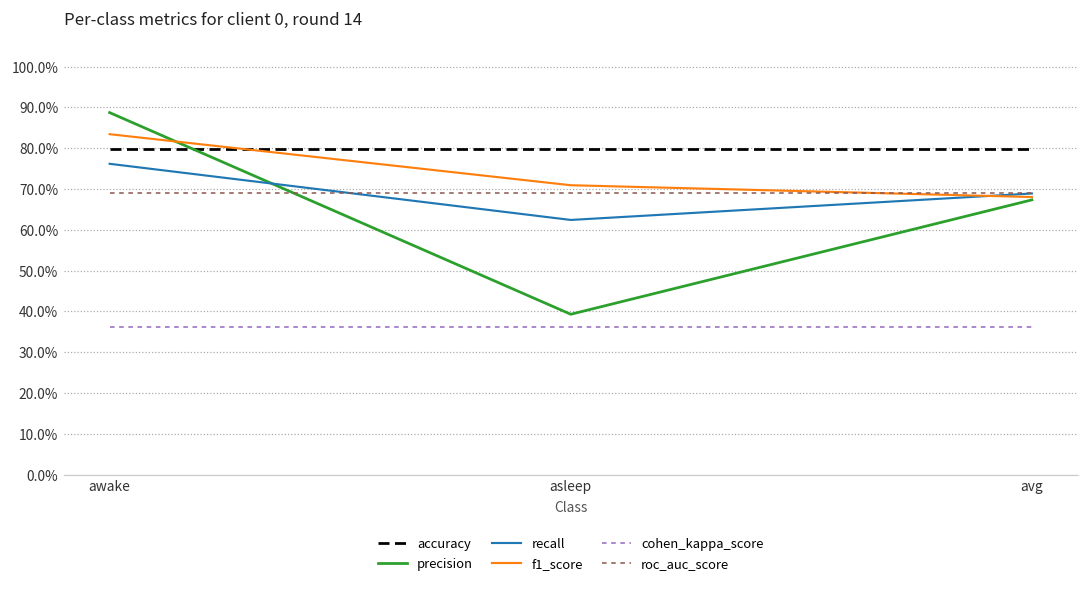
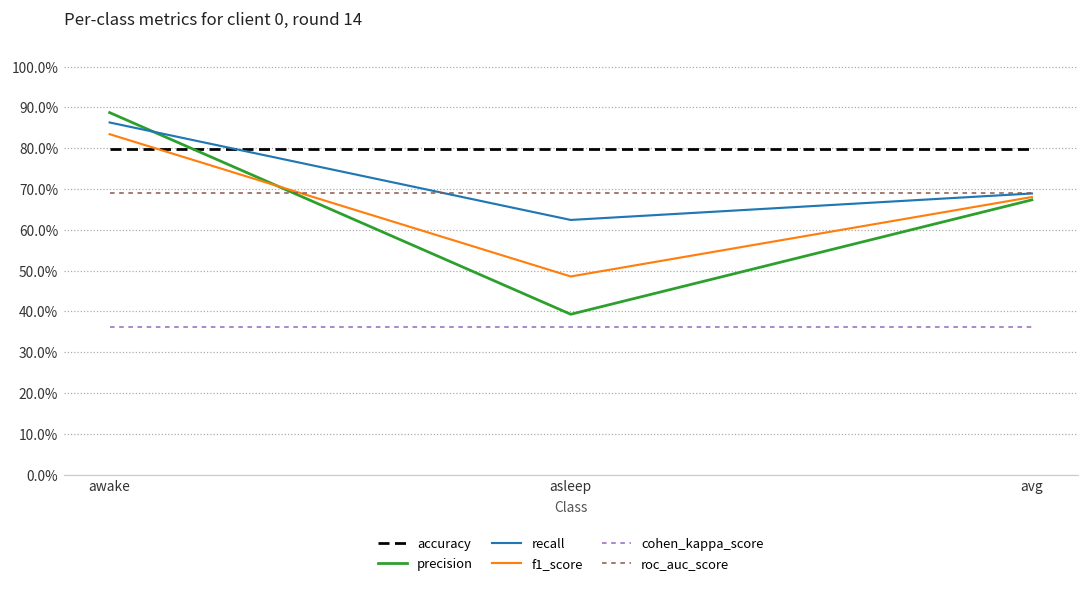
recall, awake: 76% -> 86%
f1_score, asleep: 71% -> 49%
